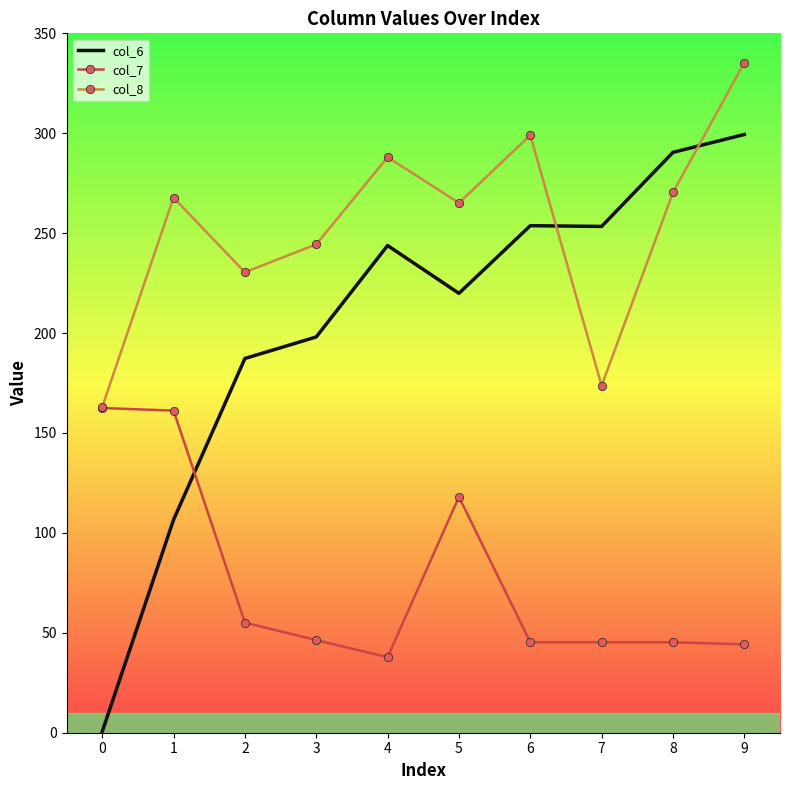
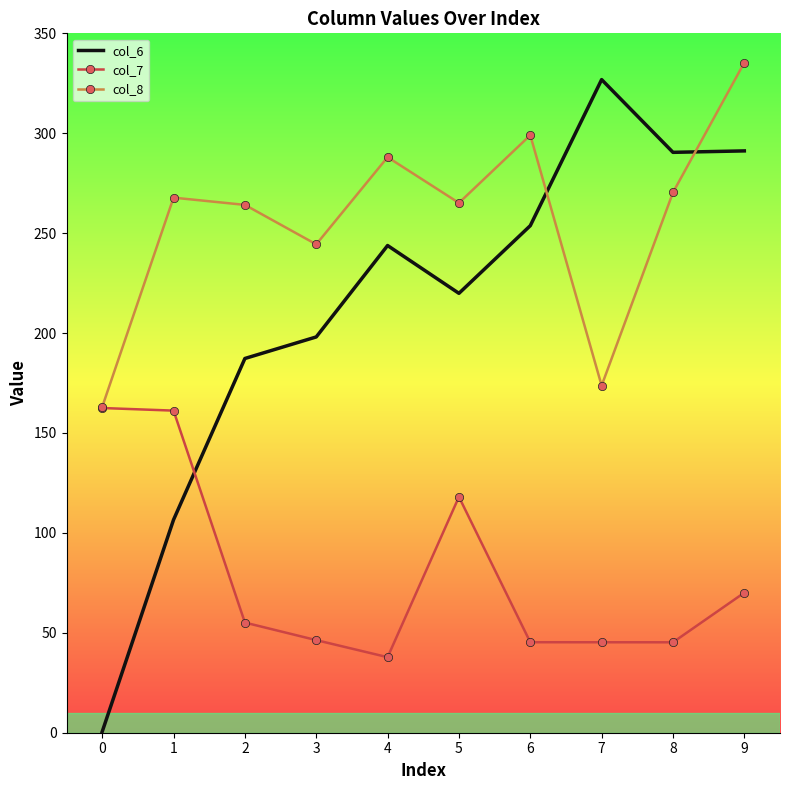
col_8, 2: 230 -> 264
col_6, 7: 253 -> 327
col_6, 9: 299 -> 291
col_7, 9: 44 -> 70
